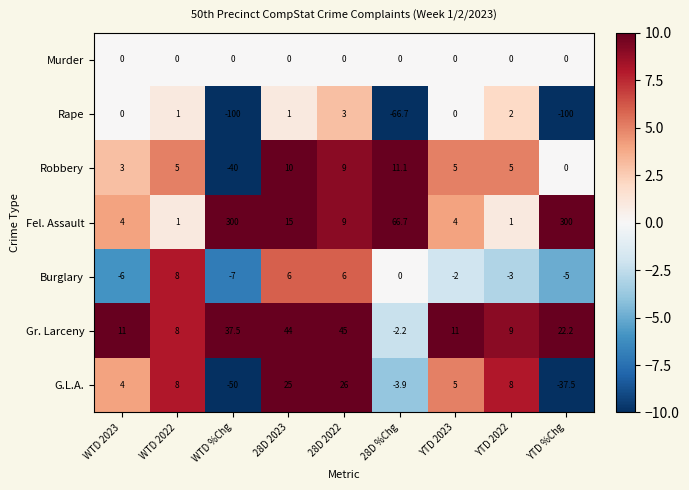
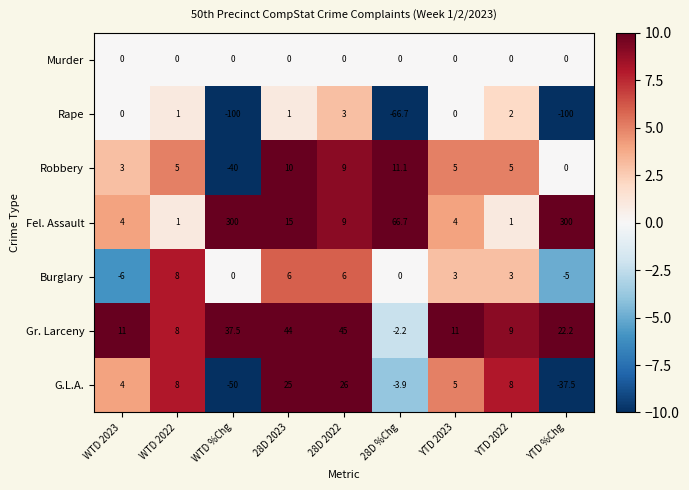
Burglary, WTD %Chg: -7 -> 0
Burglary, YTD 2023: -2 -> 3
Burglary, YTD 2022: -3 -> 3
